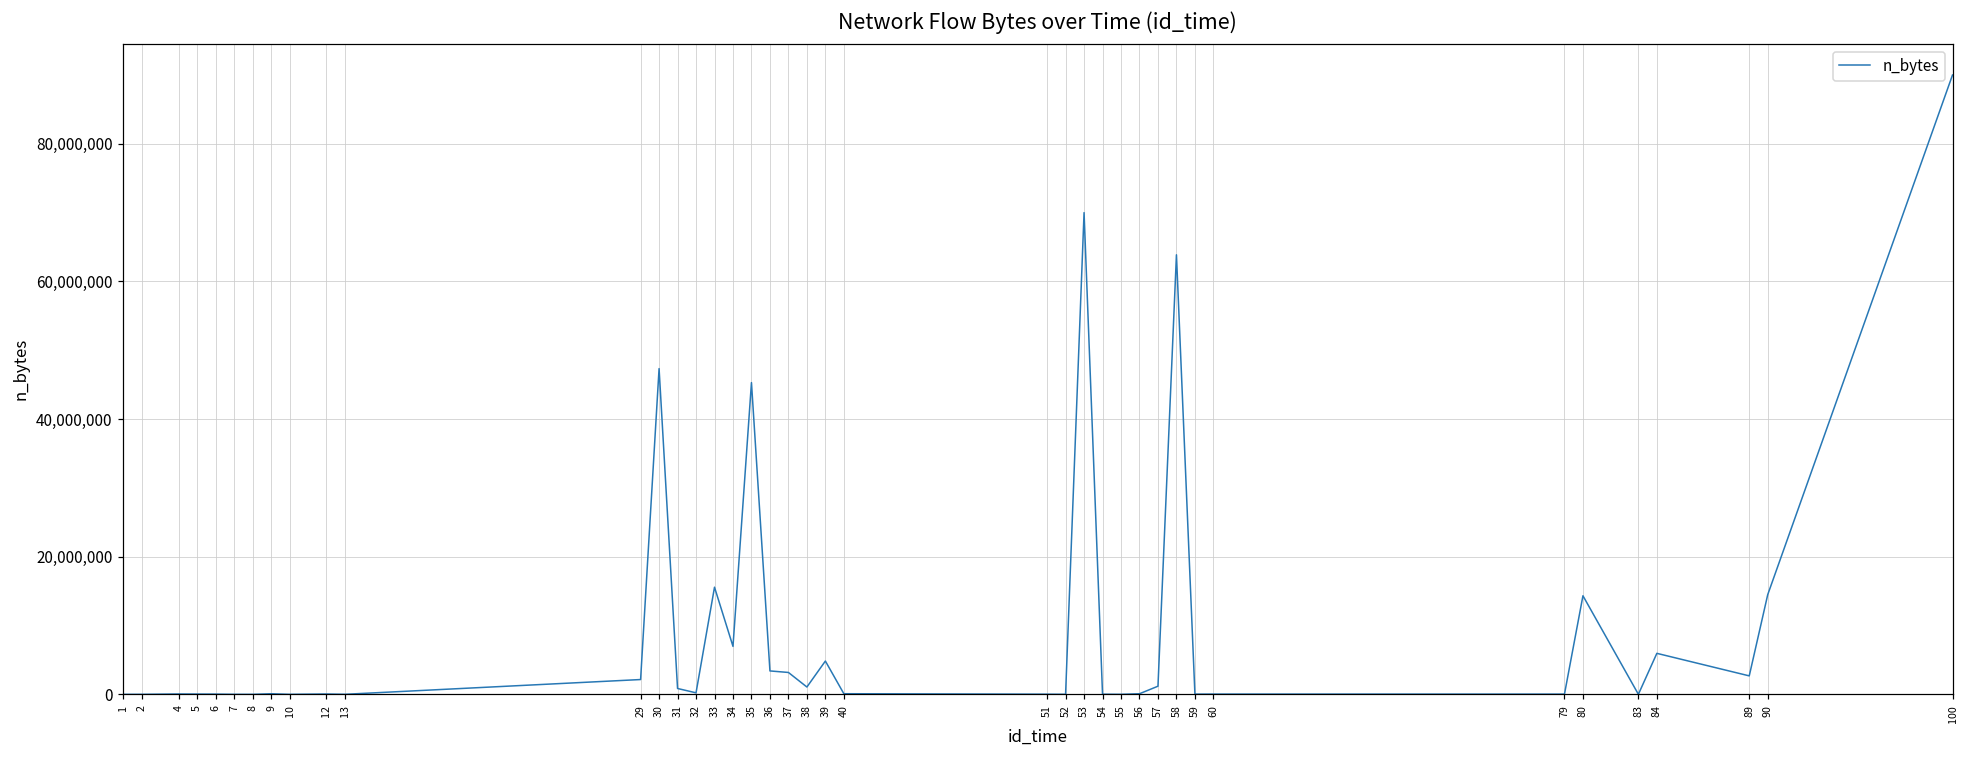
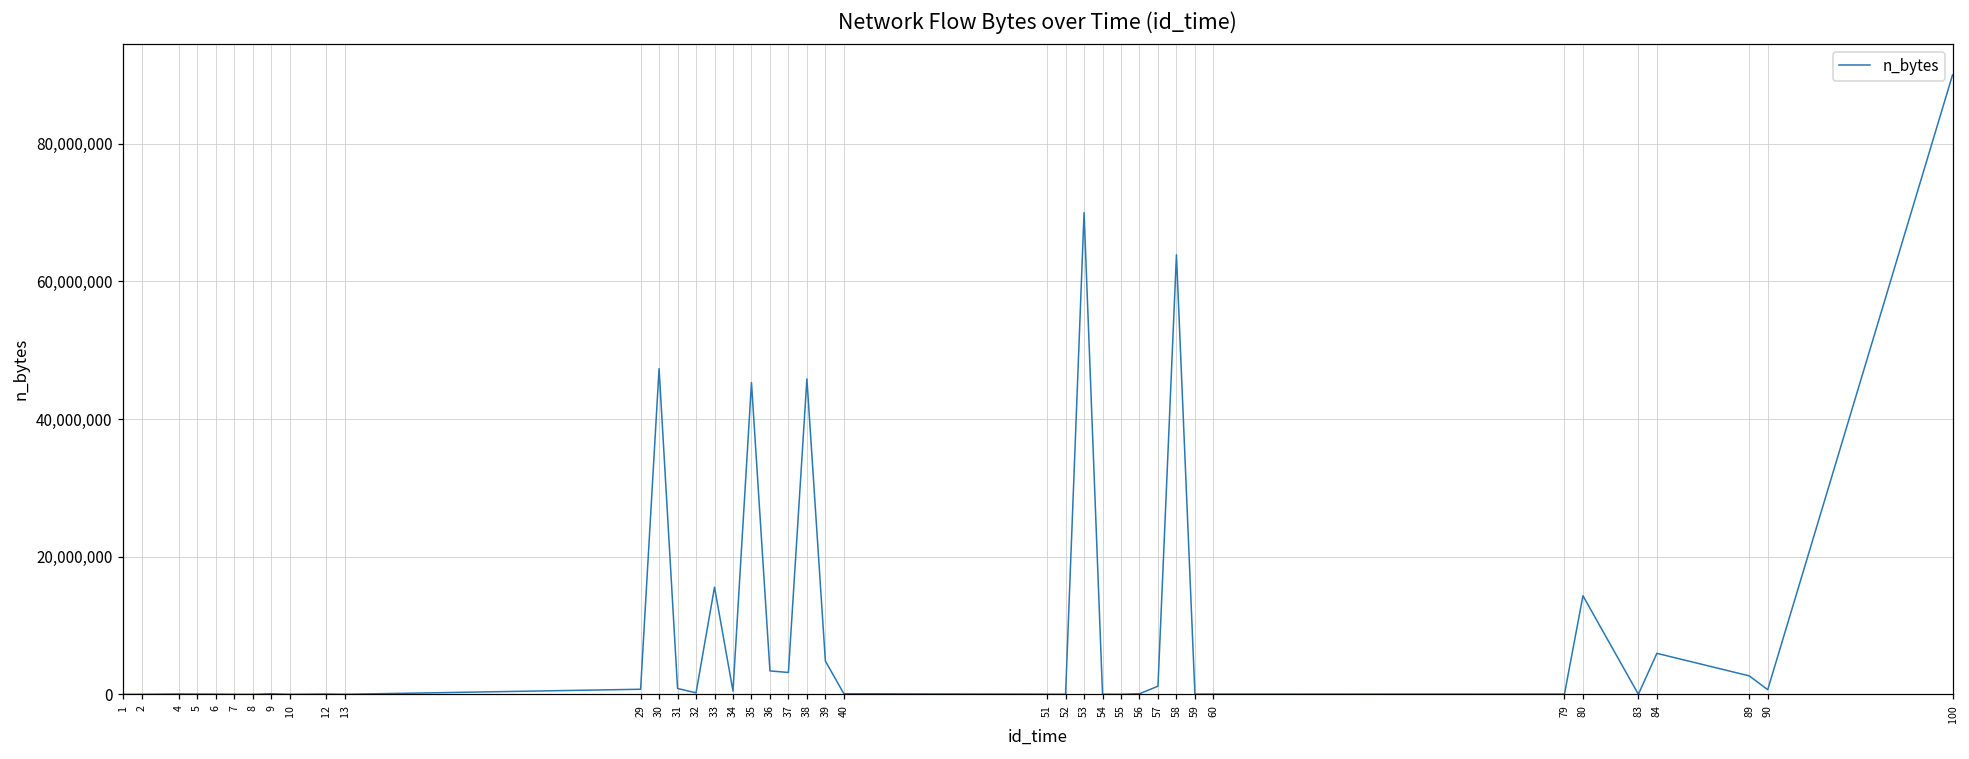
29: 2,000,000 -> 1,000,000
34: 7,000,000 -> 0
38: 1,000,000 -> 46,000,000
90: 14,000,000 -> 1,000,000
